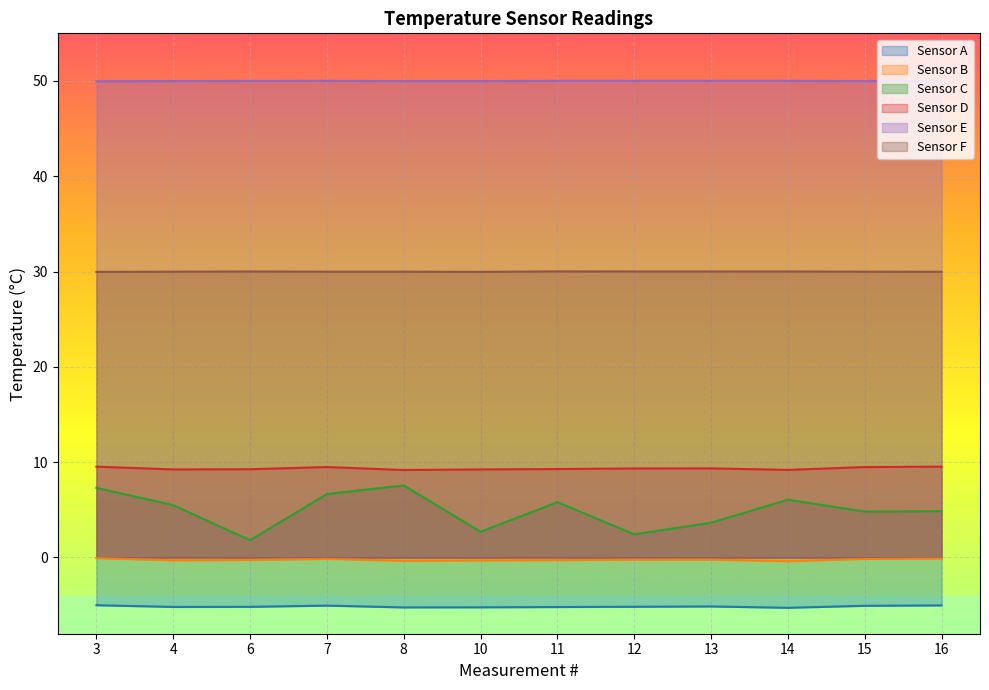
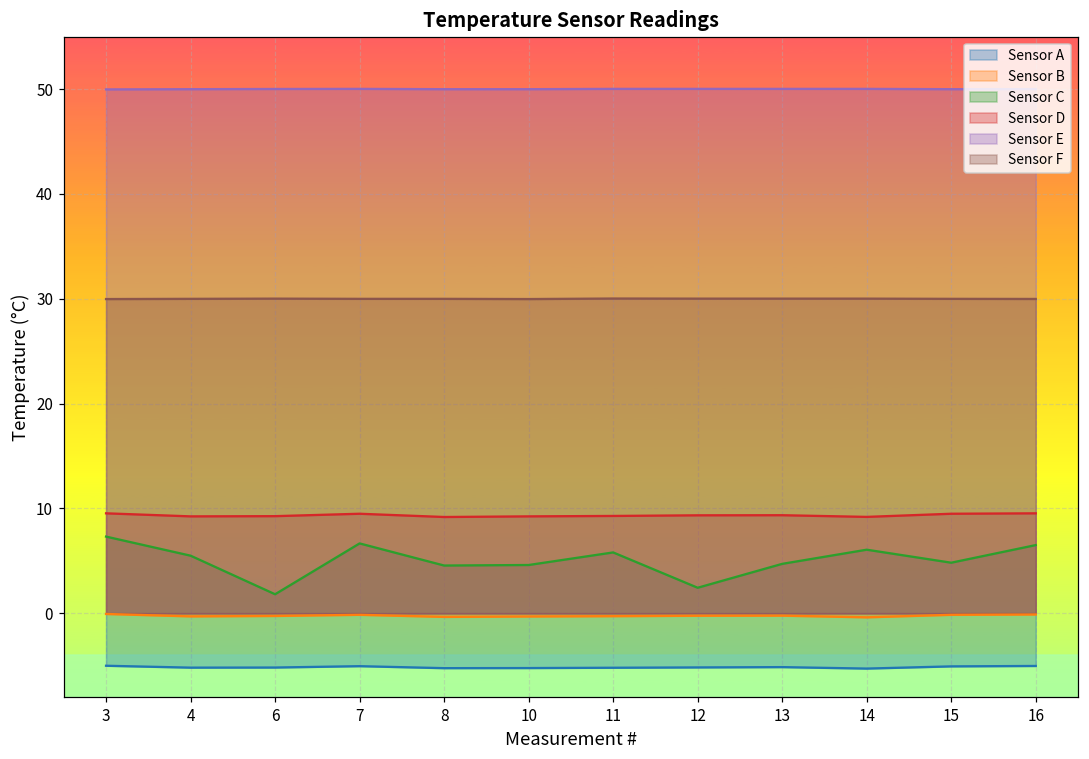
Sensor C, 8: 8 -> 5
Sensor C, 10: 3 -> 5
Sensor C, 13: 4 -> 5
Sensor C, 16: 5 -> 7
